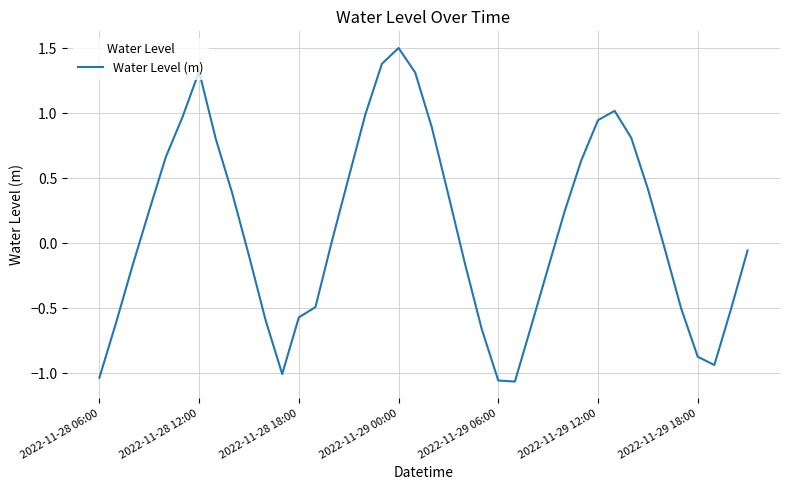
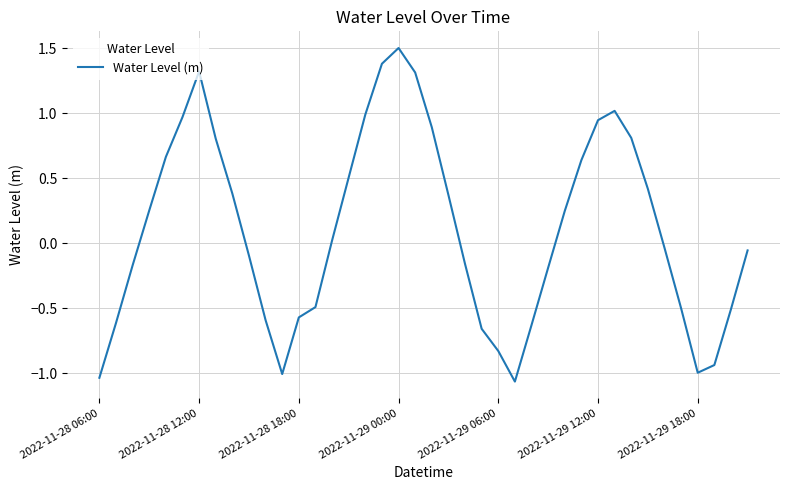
2022-11-29 06:00: -1.06 -> -0.83
2022-11-29 18:00: -0.87 -> -1.00
